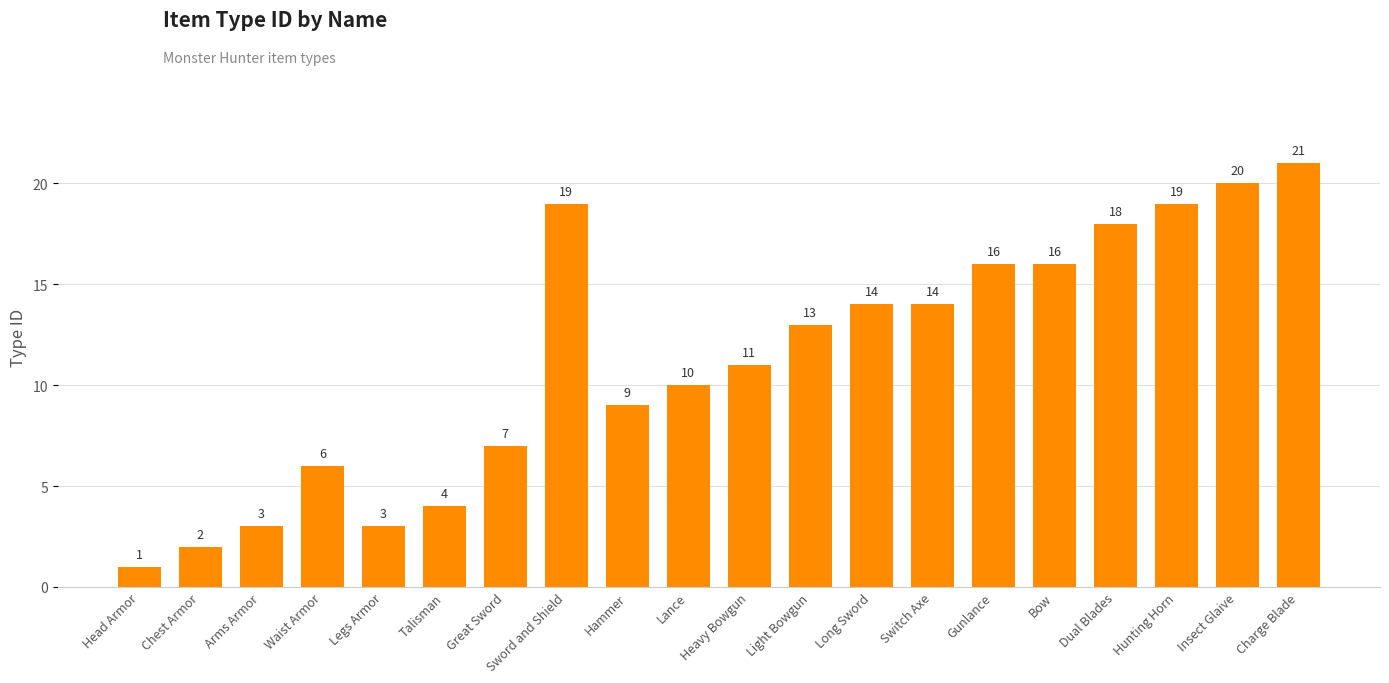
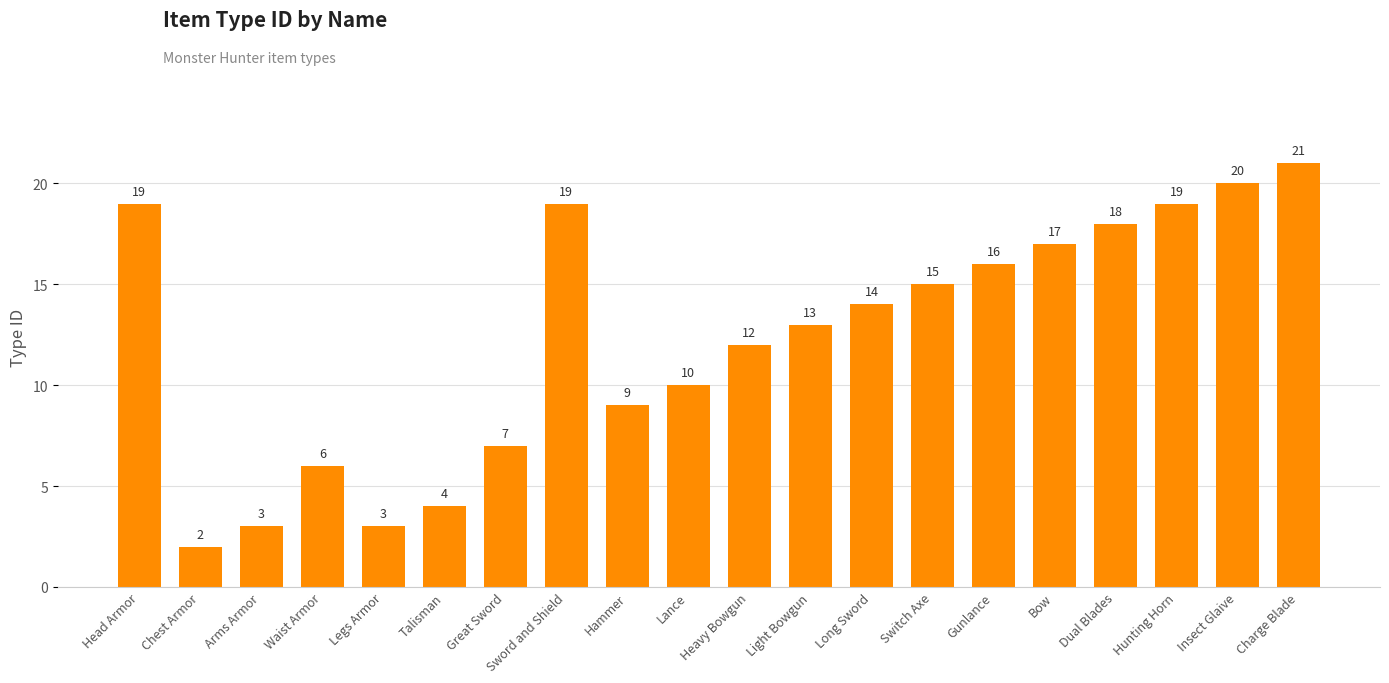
Head Armor: 1 -> 19
Heavy Bowgun: 11 -> 12
Switch Axe: 14 -> 15
Bow: 16 -> 17
